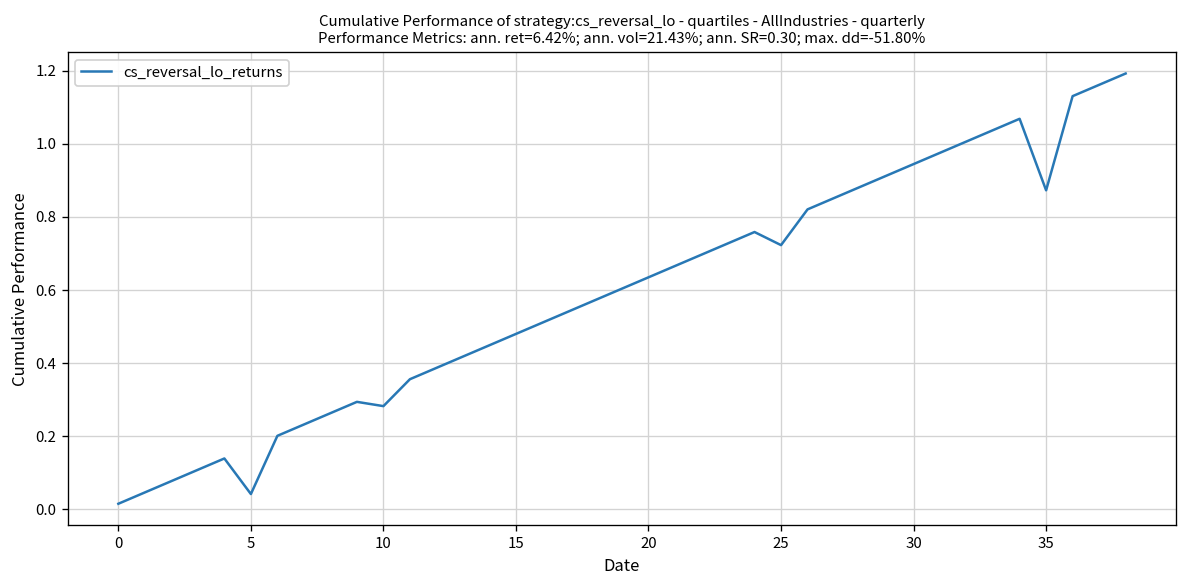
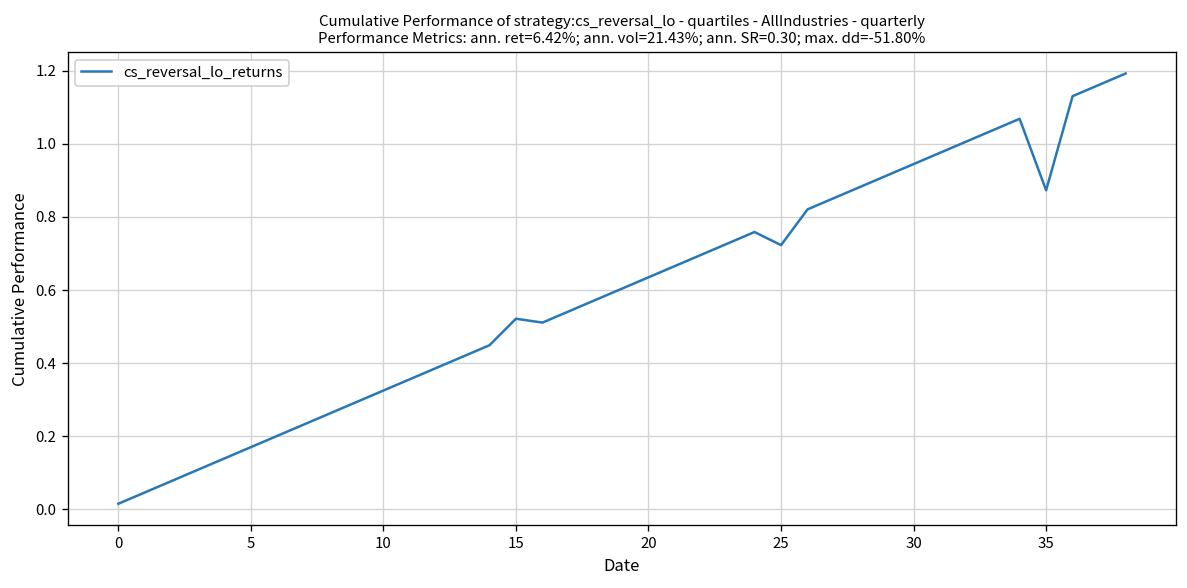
5: 0.04 -> 0.17
10: 0.28 -> 0.33
15: 0.48 -> 0.52
